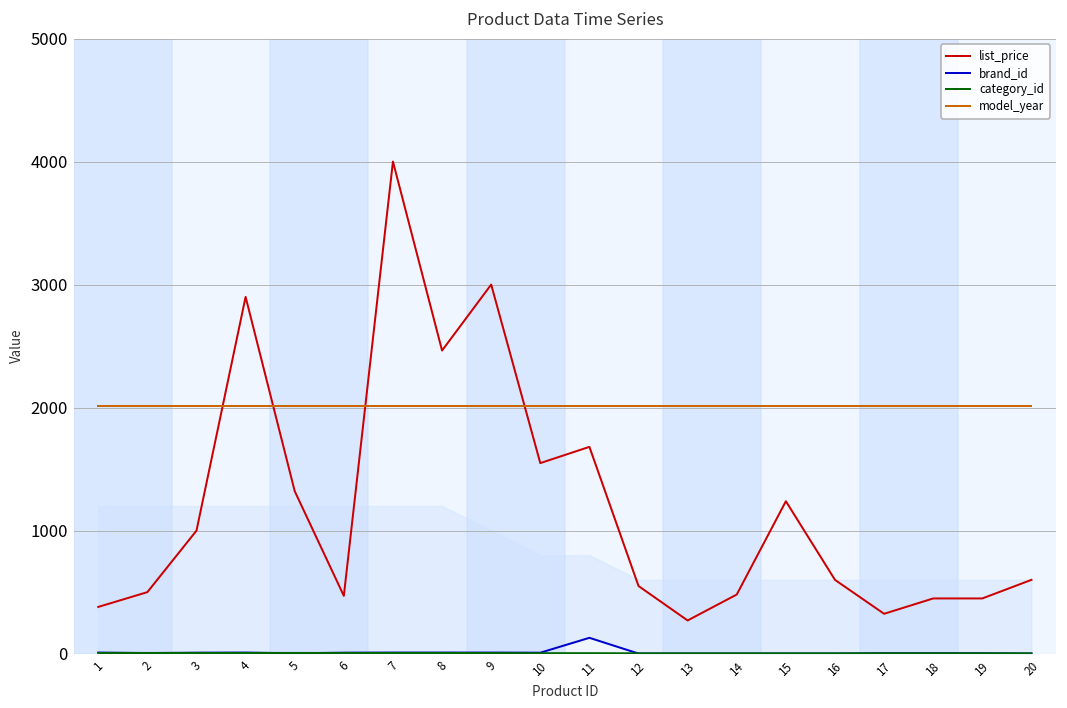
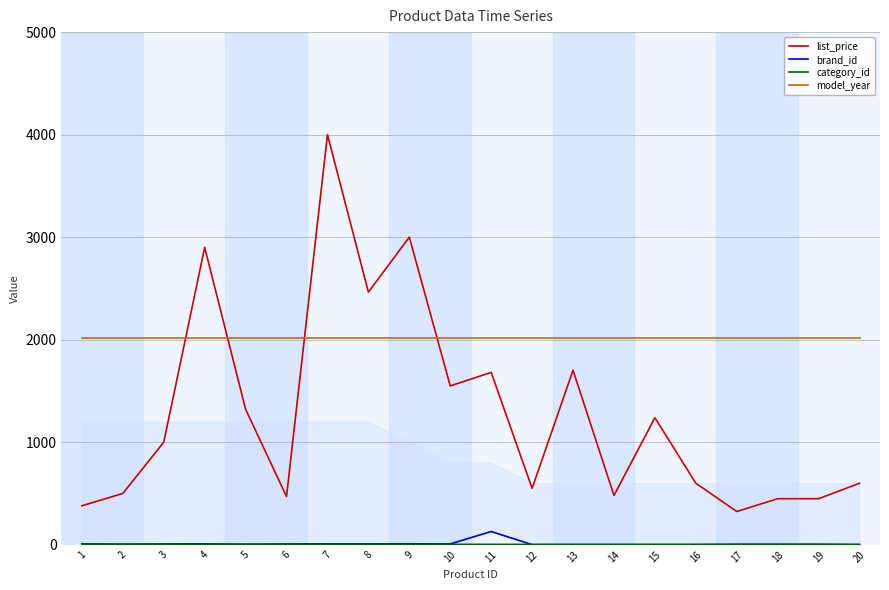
list_price, 13: 270 -> 1700
